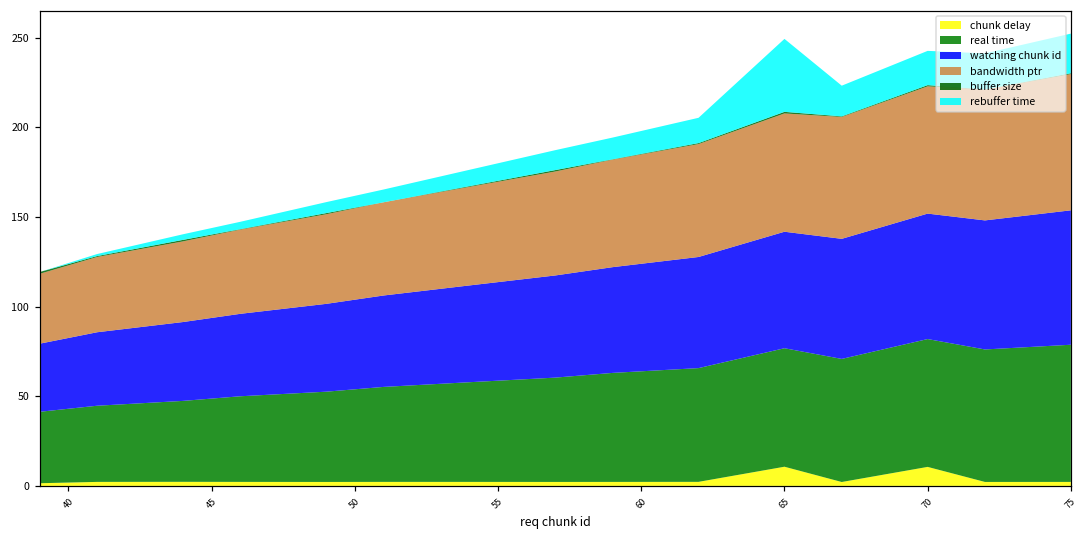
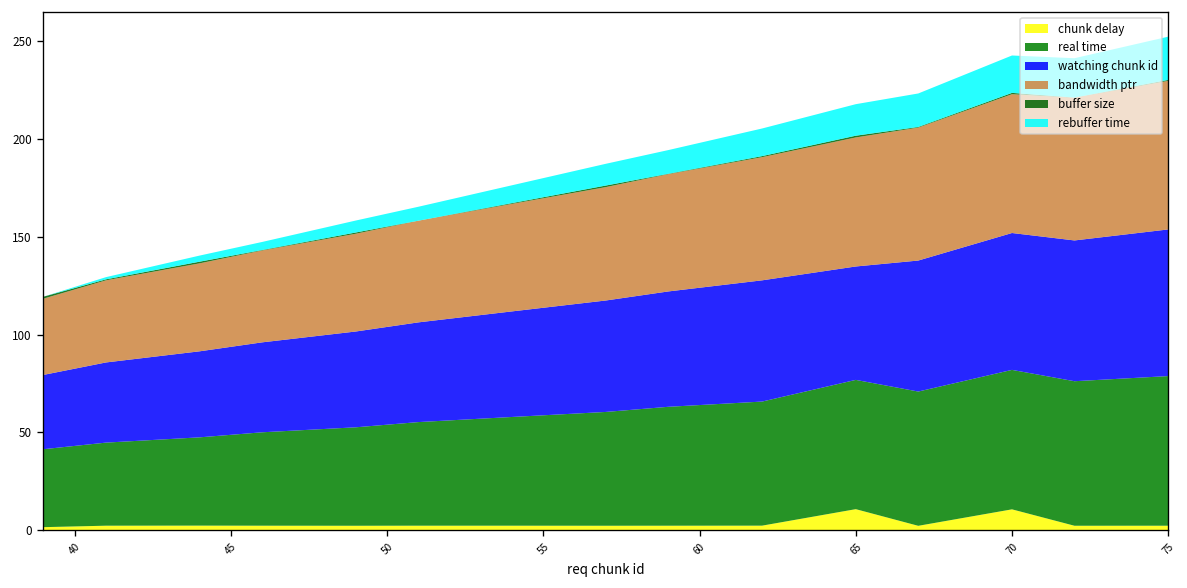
watching chunk id, 65: 65 -> 58
rebuffer time, 65: 41 -> 16
